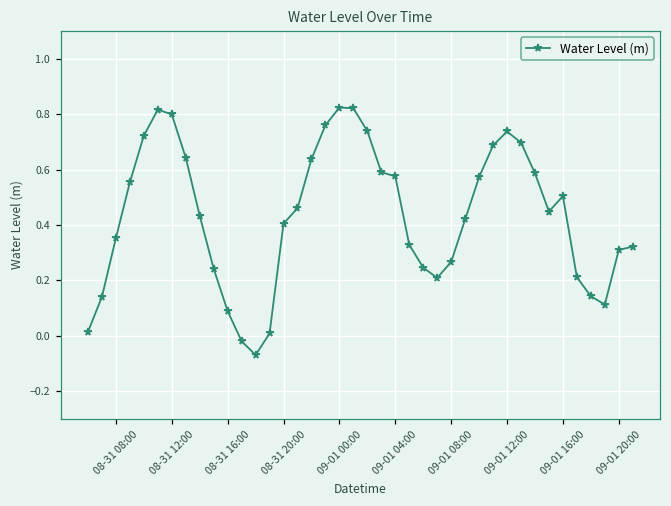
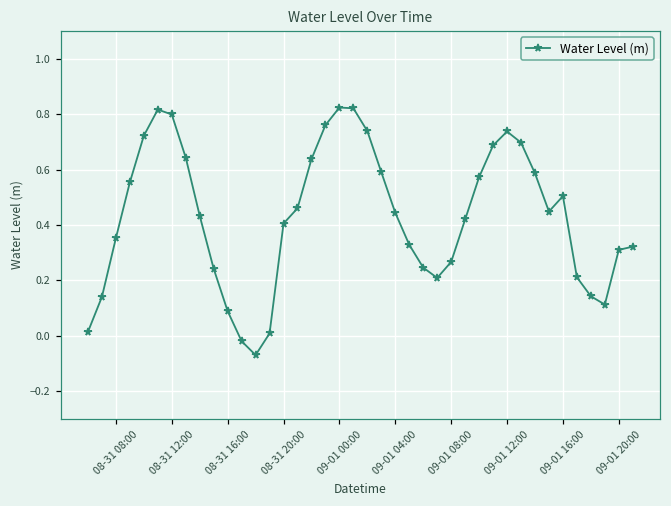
09-01 04:00: 0.58 -> 0.44
